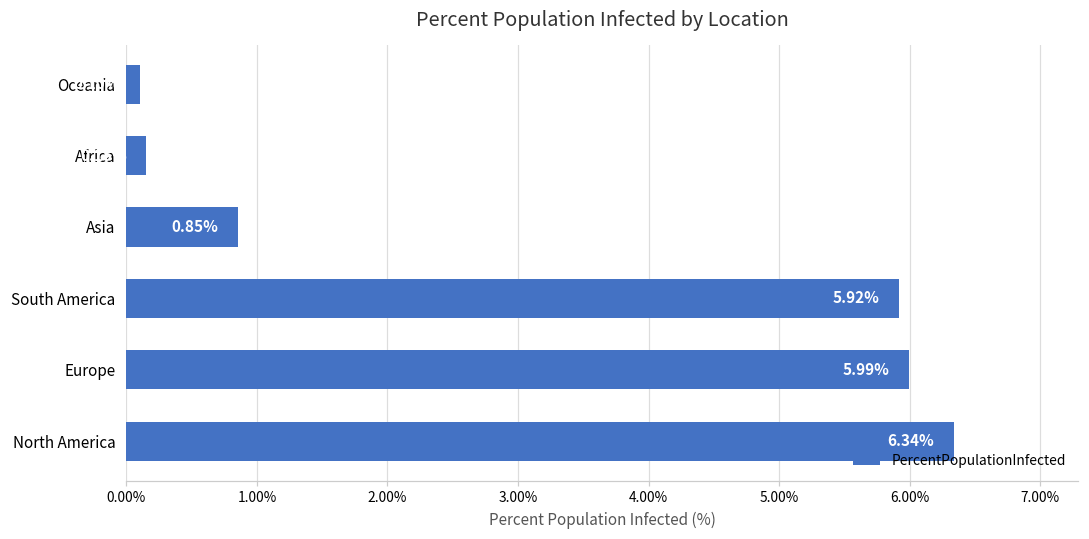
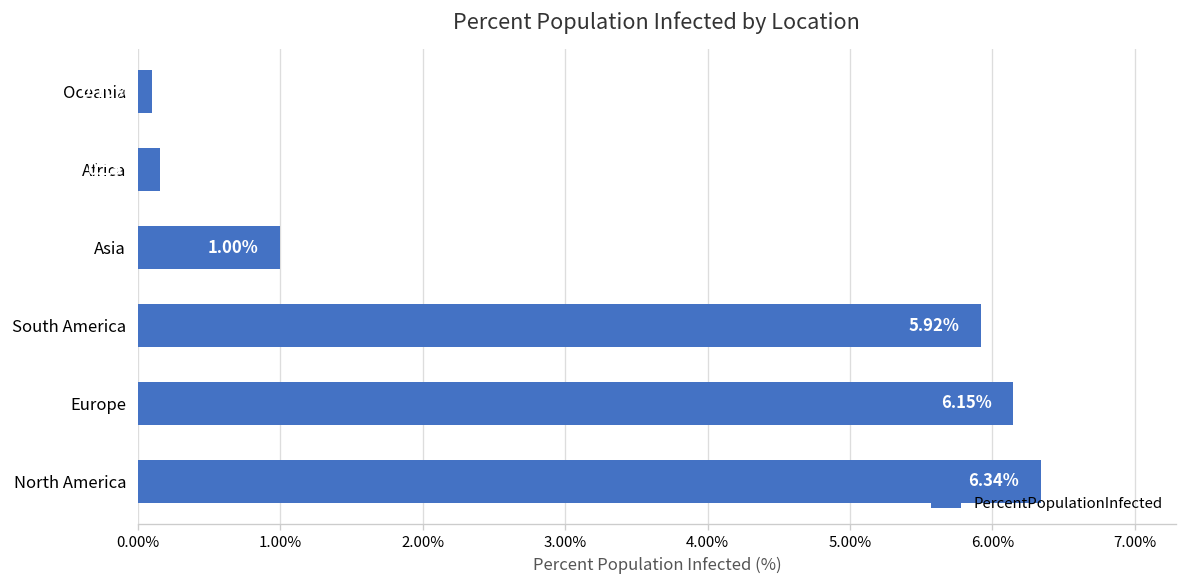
Asia: 0.85% -> 1.00%
Europe: 5.99% -> 6.15%
